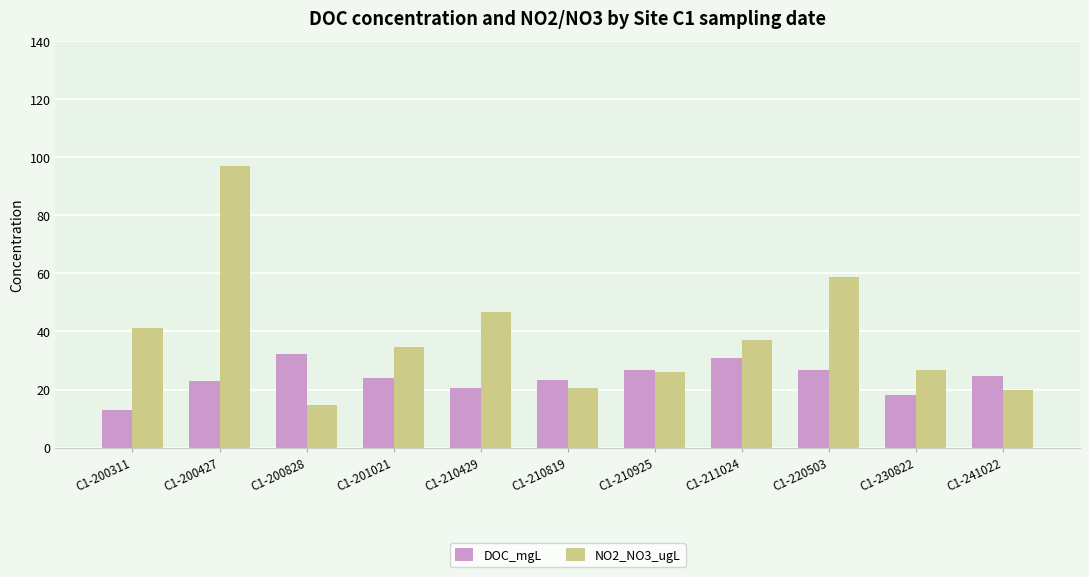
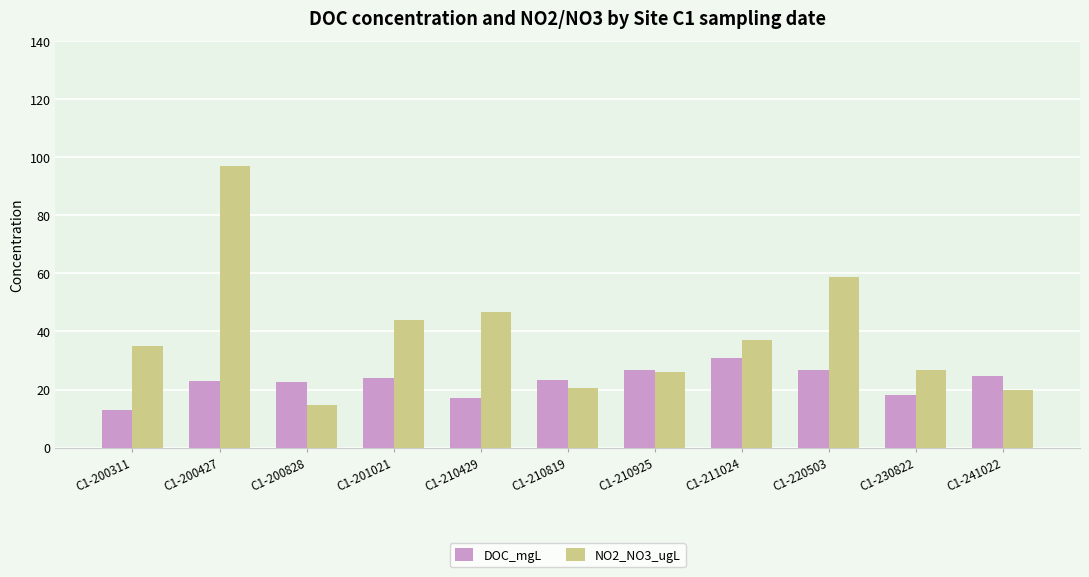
NO2_NO3_ugL, C1-200311: 41 -> 35
DOC_mgL, C1-200828: 32 -> 22
NO2_NO3_ugL, C1-201021: 35 -> 44
DOC_mgL, C1-210429: 21 -> 17
